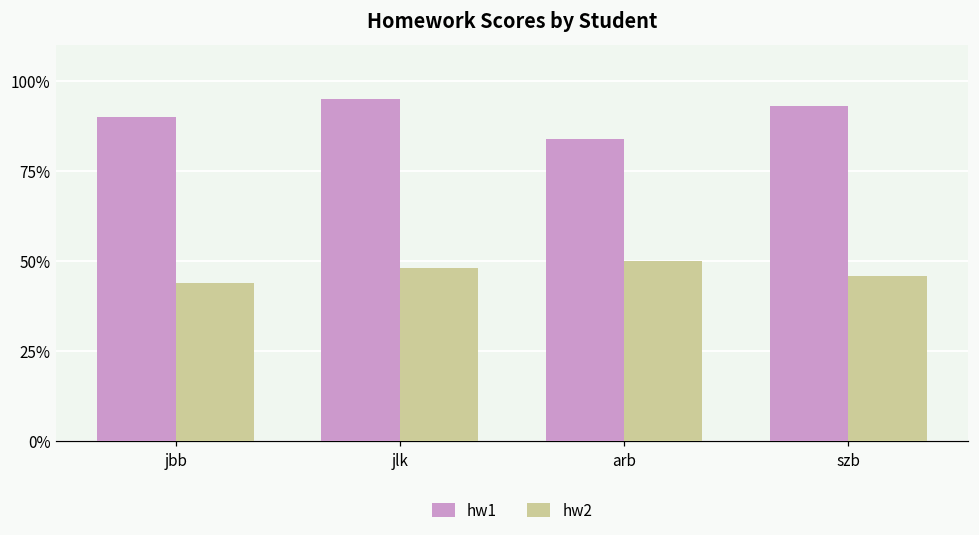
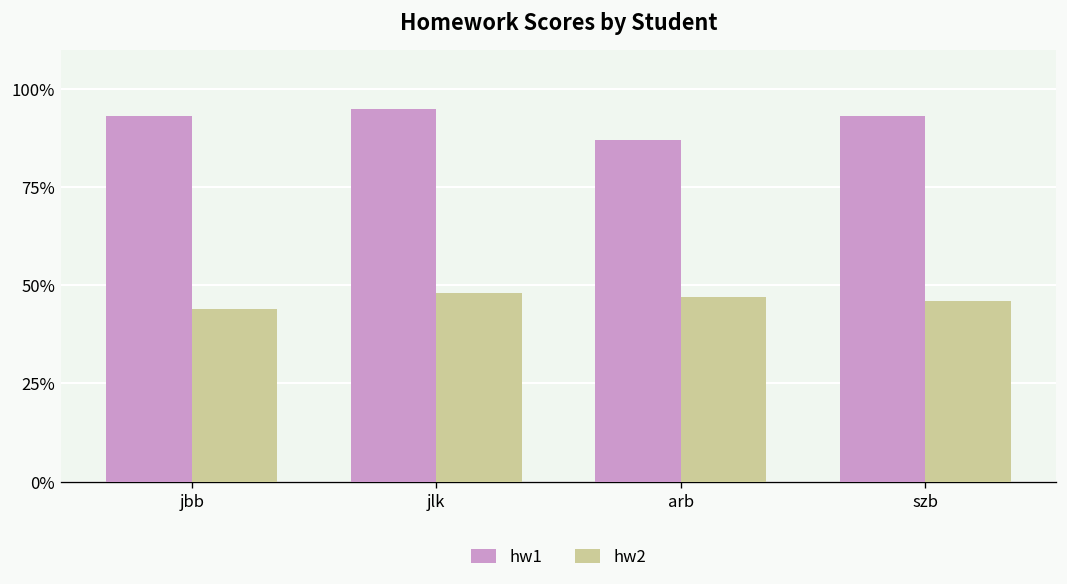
hw1, jbb: 90% -> 93%
hw1, arb: 84% -> 87%
hw2, arb: 50% -> 47%
